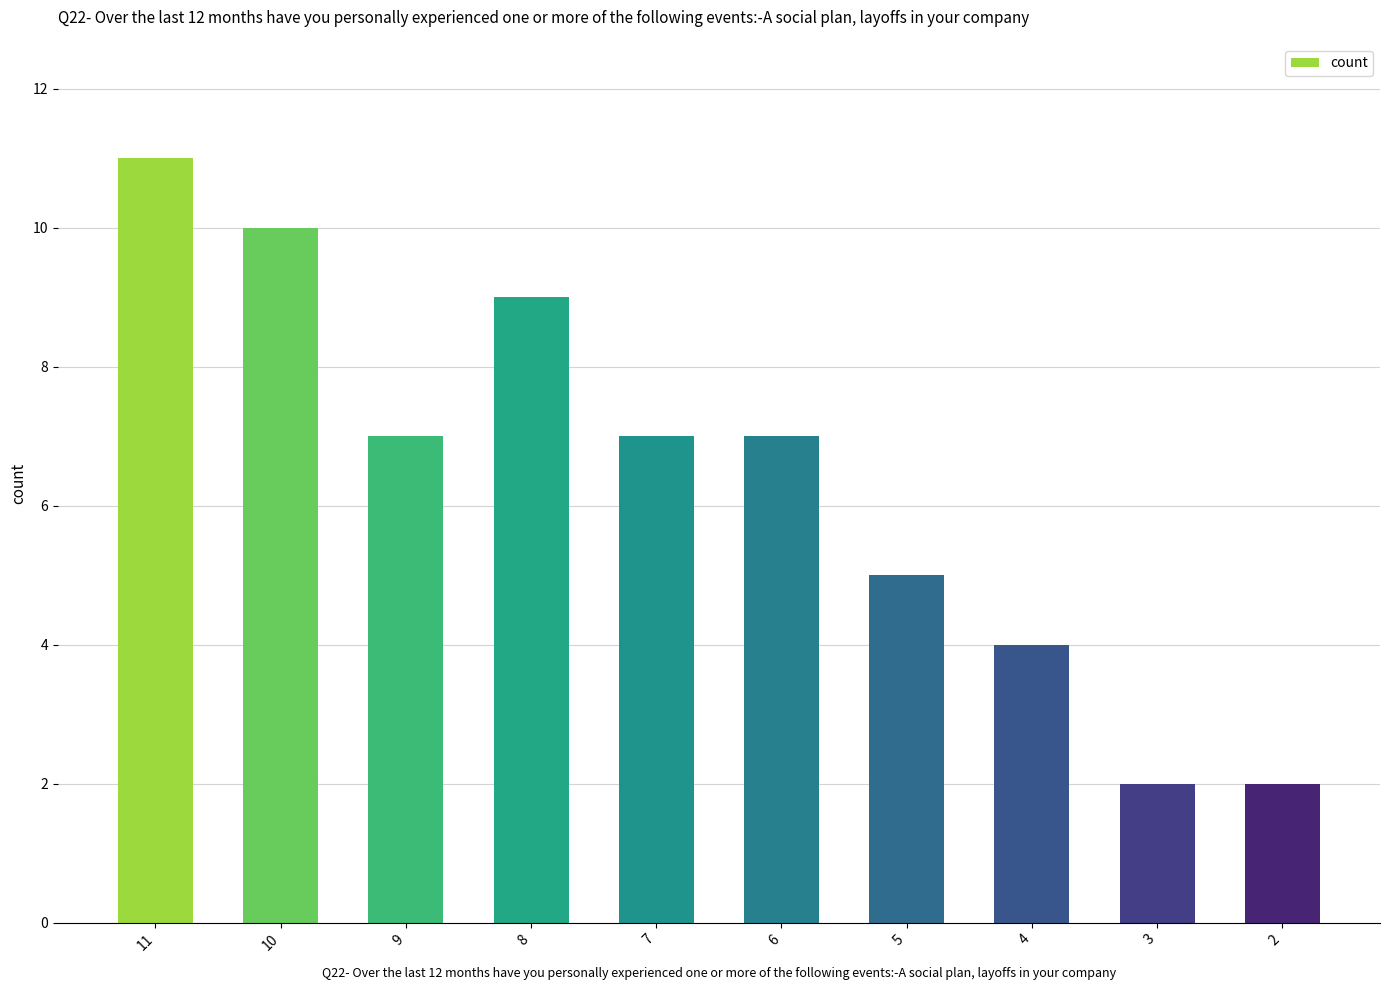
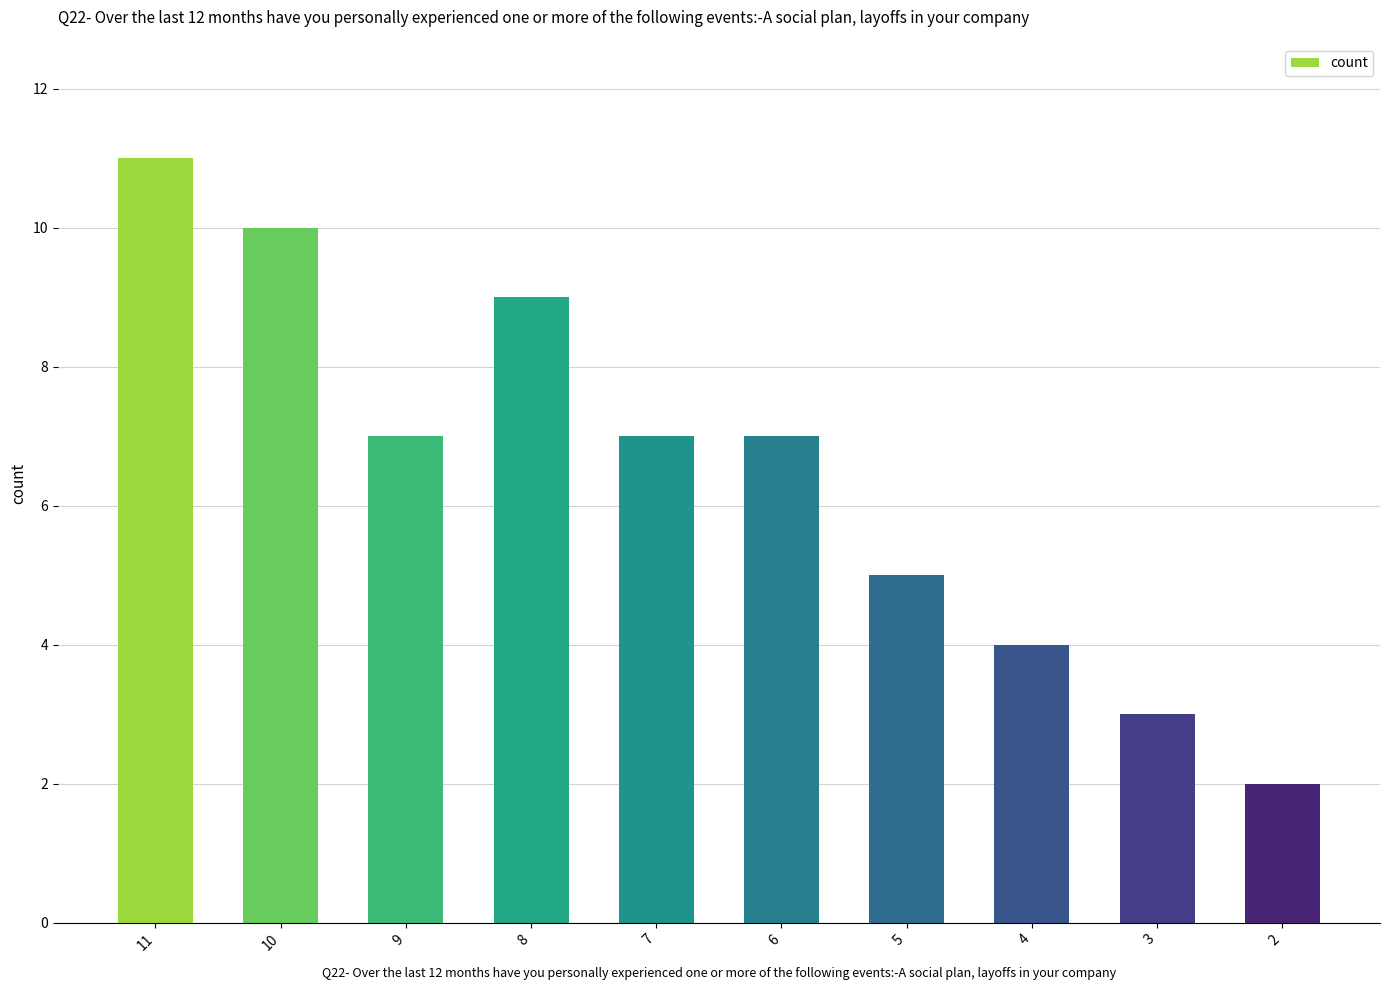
3: 2 -> 3
